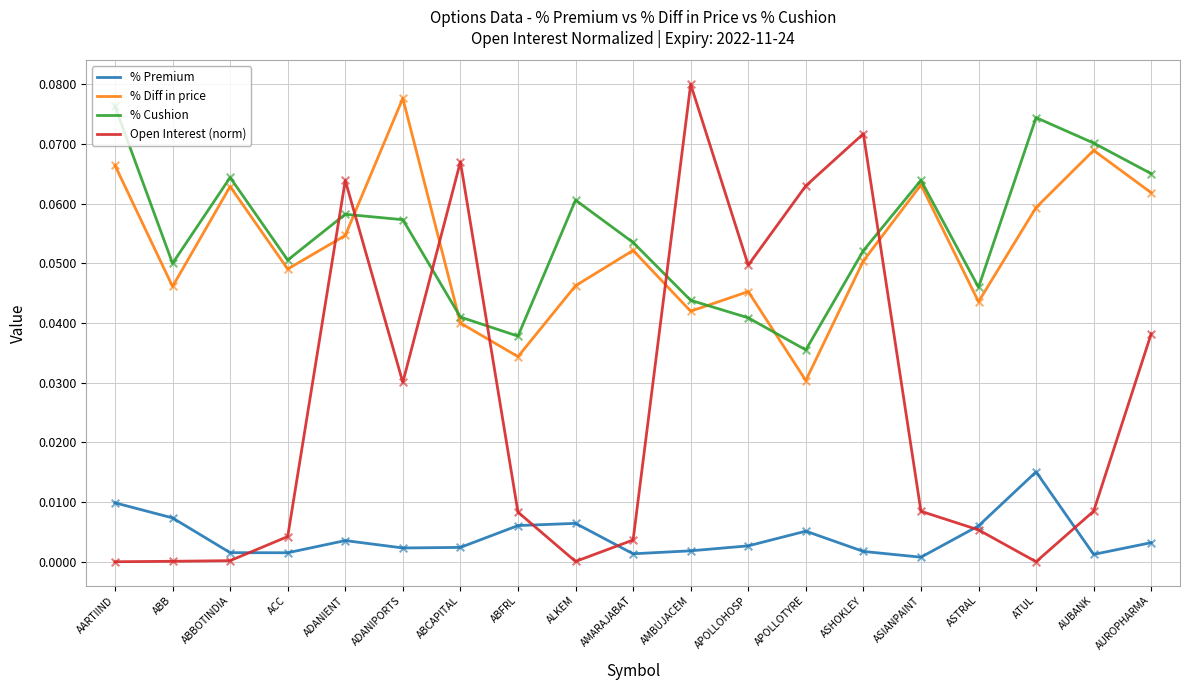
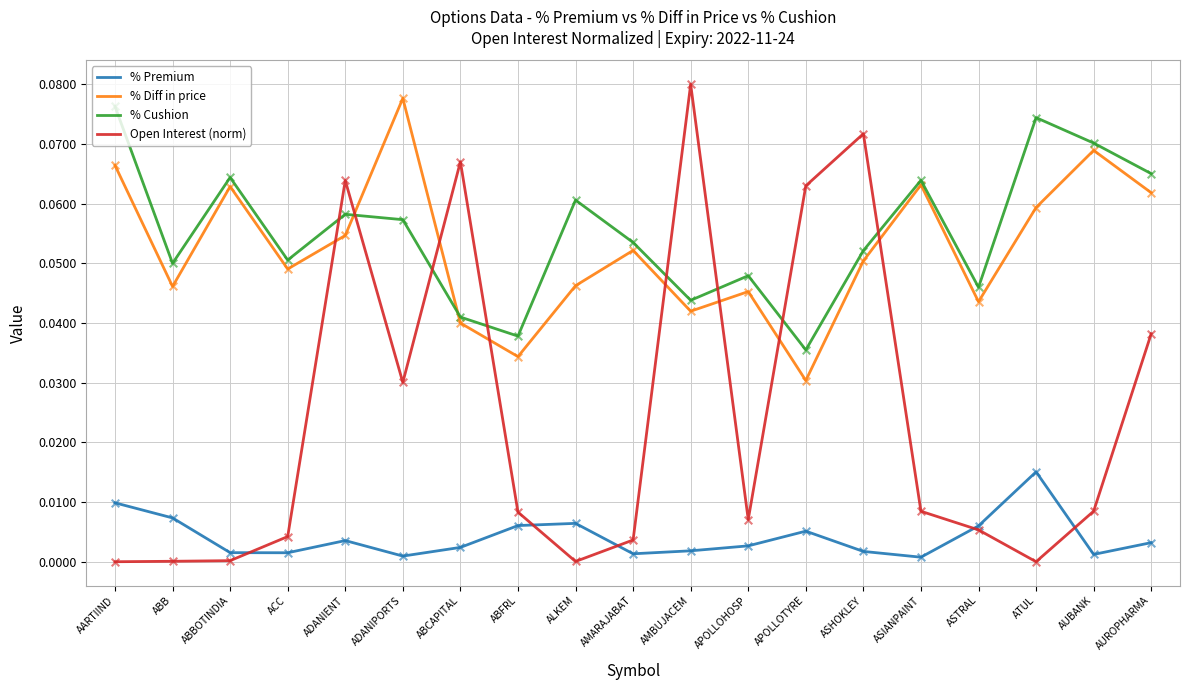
% Premium, ADANIPORTS: 0.002 -> 0.001
% Cushion, APOLLOHOSP: 0.041 -> 0.048
Open Interest (norm), APOLLOHOSP: 0.050 -> 0.007
